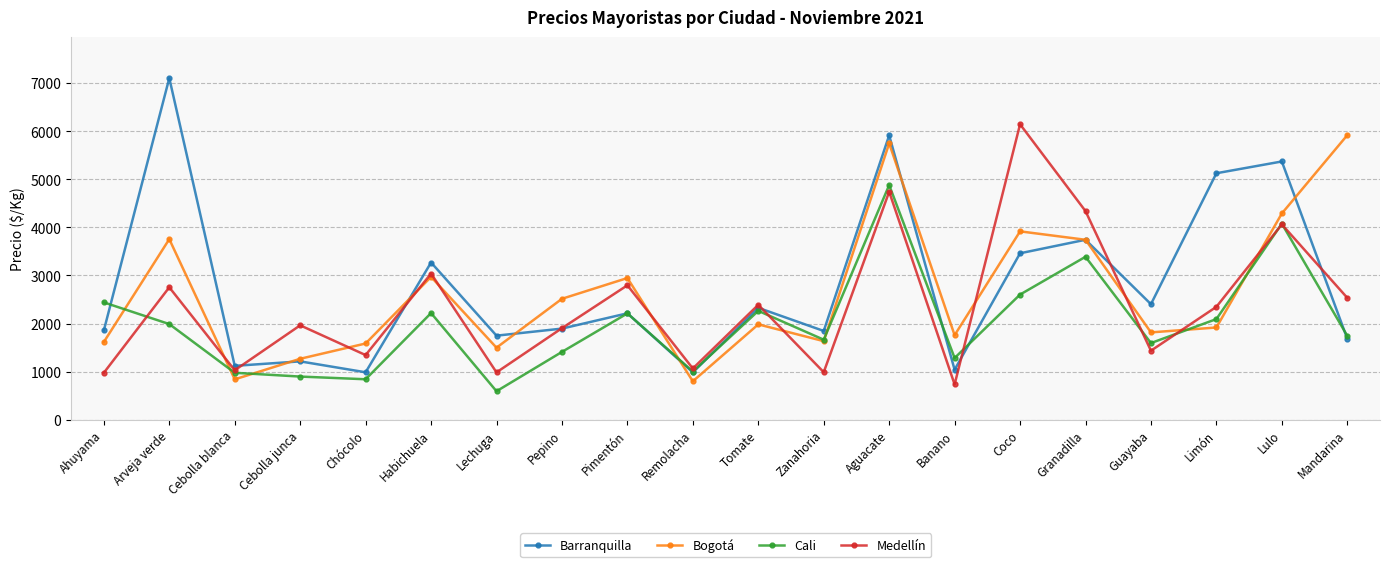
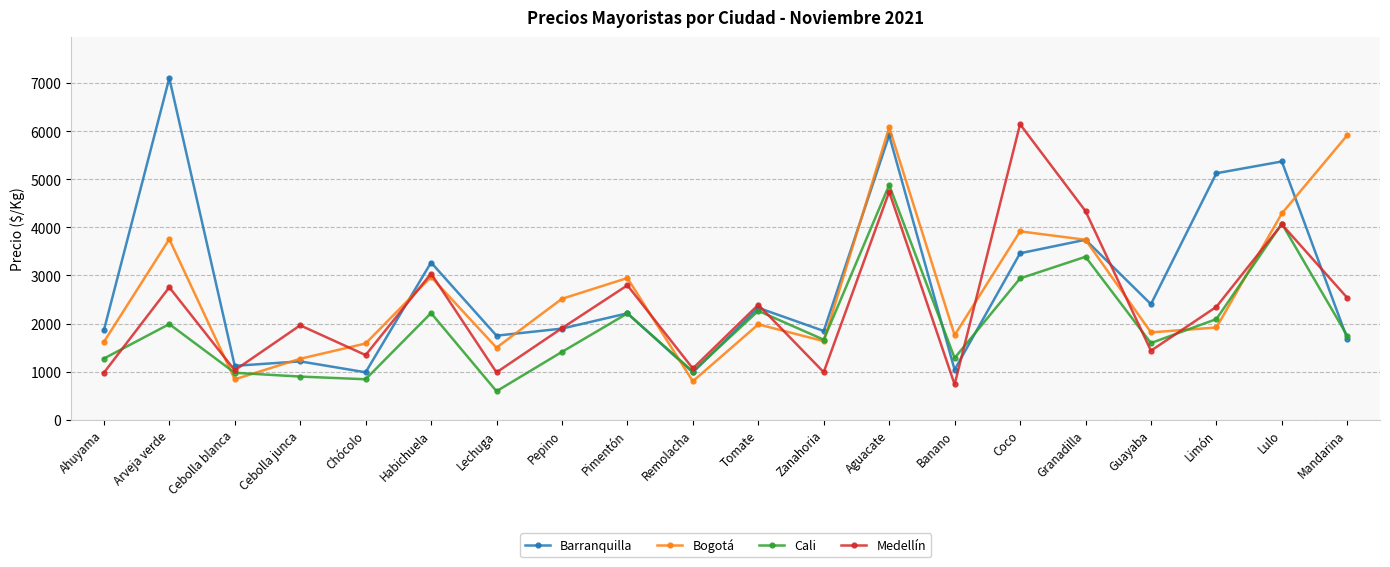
Cali, Ahuyama: 2400 -> 1300
Bogotá, Aguacate: 5700 -> 6100
Cali, Coco: 2600 -> 2900
